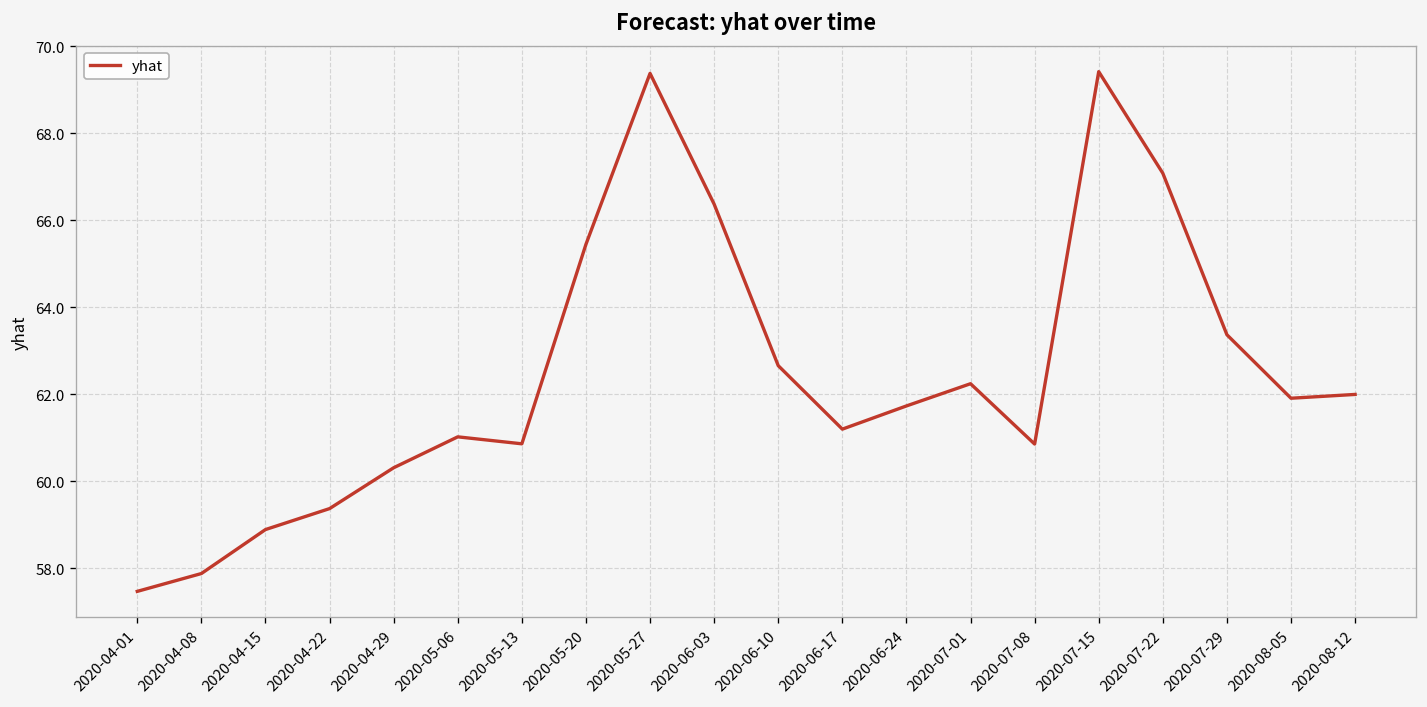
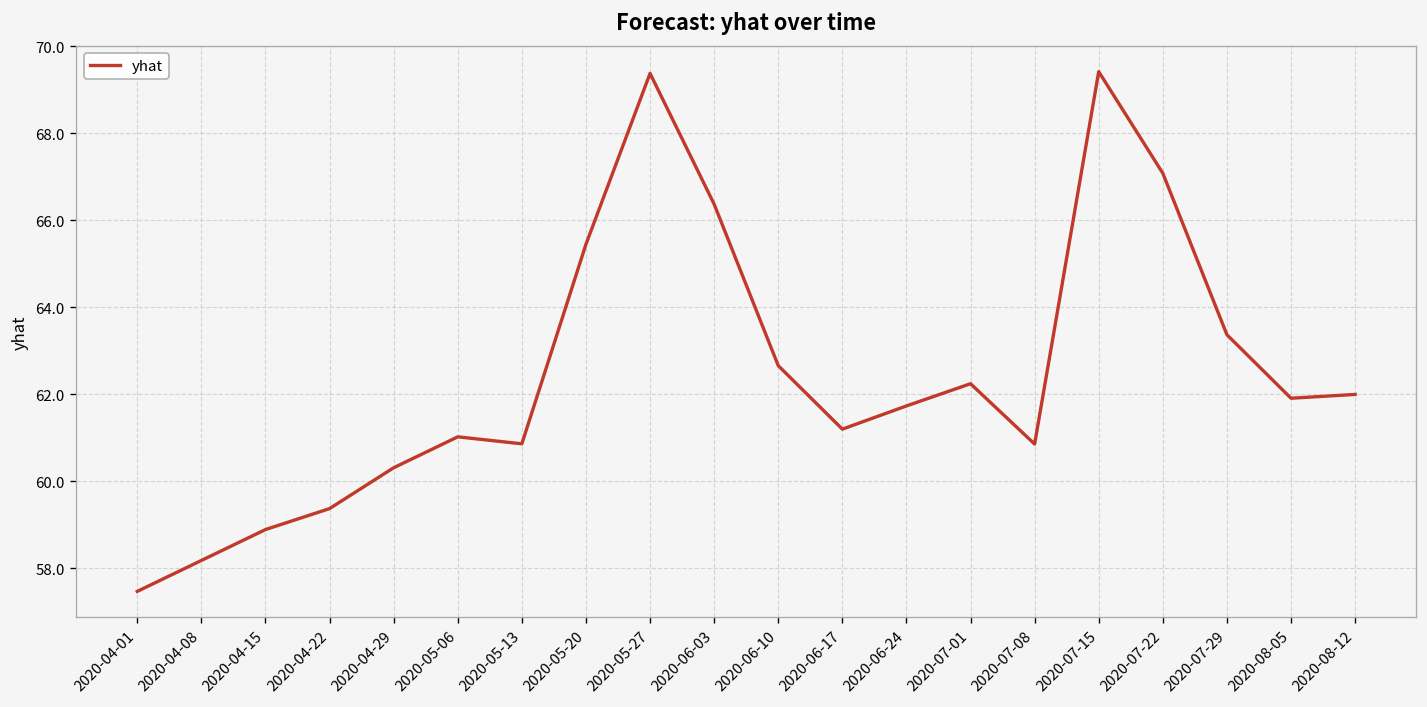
2020-04-08: 57.9 -> 58.2
